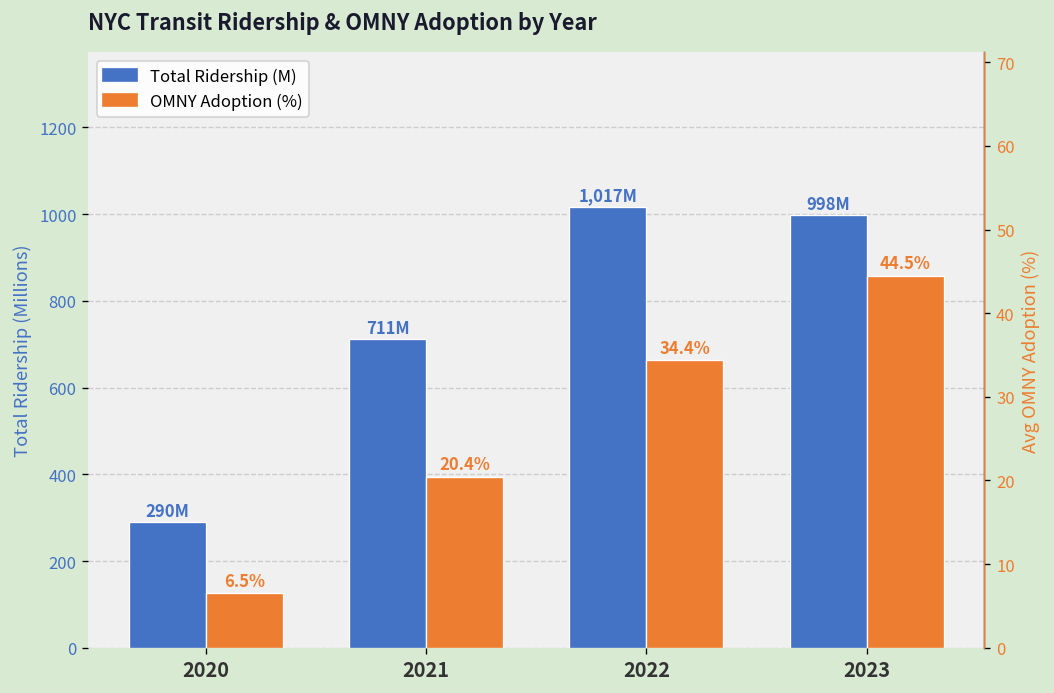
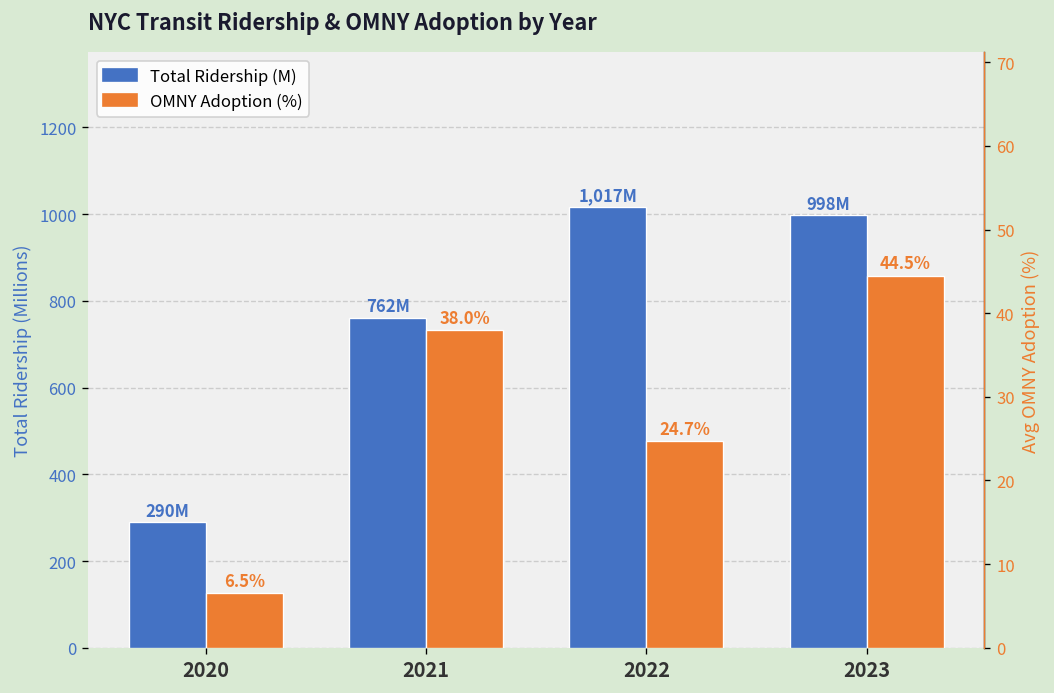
Total Ridership (M), 2021: 711M -> 762M
OMNY Adoption (%), 2021: 20.4% -> 38.0%
OMNY Adoption (%), 2022: 34.4% -> 24.7%
